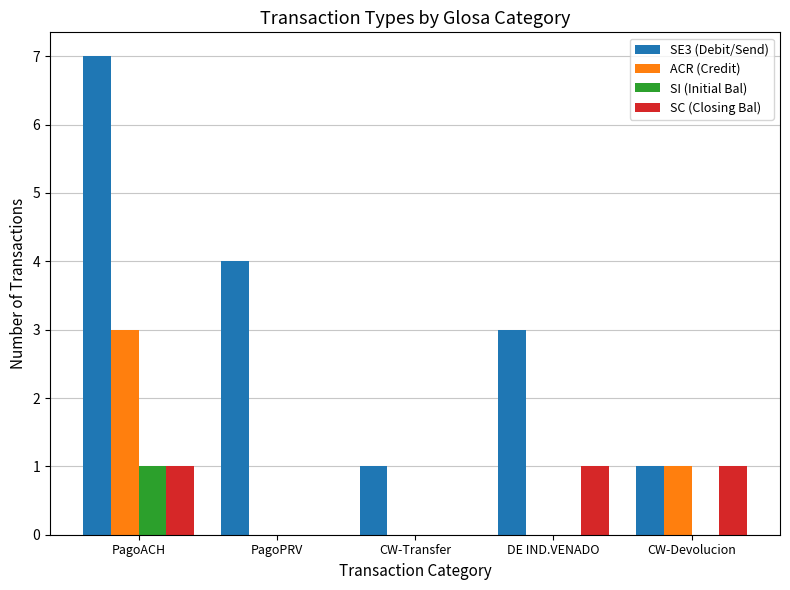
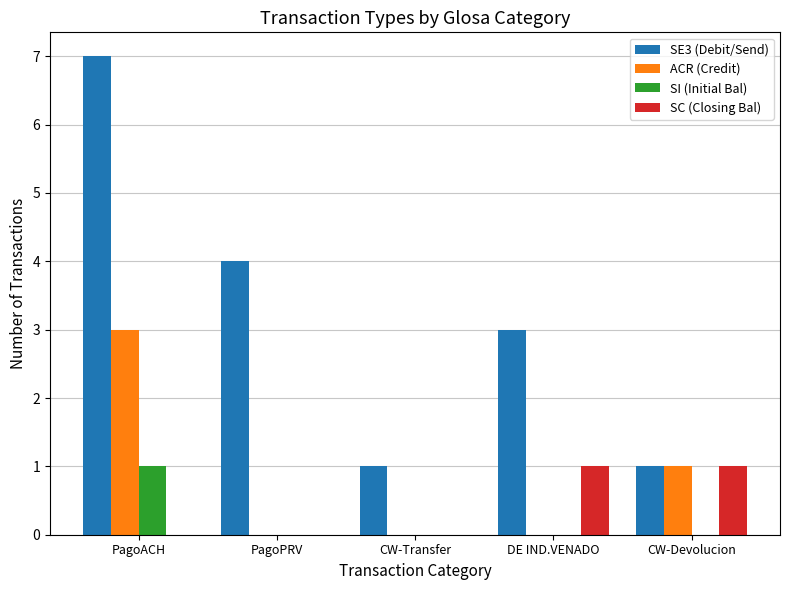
SC (Closing Bal), PagoACH: 1 -> 0
